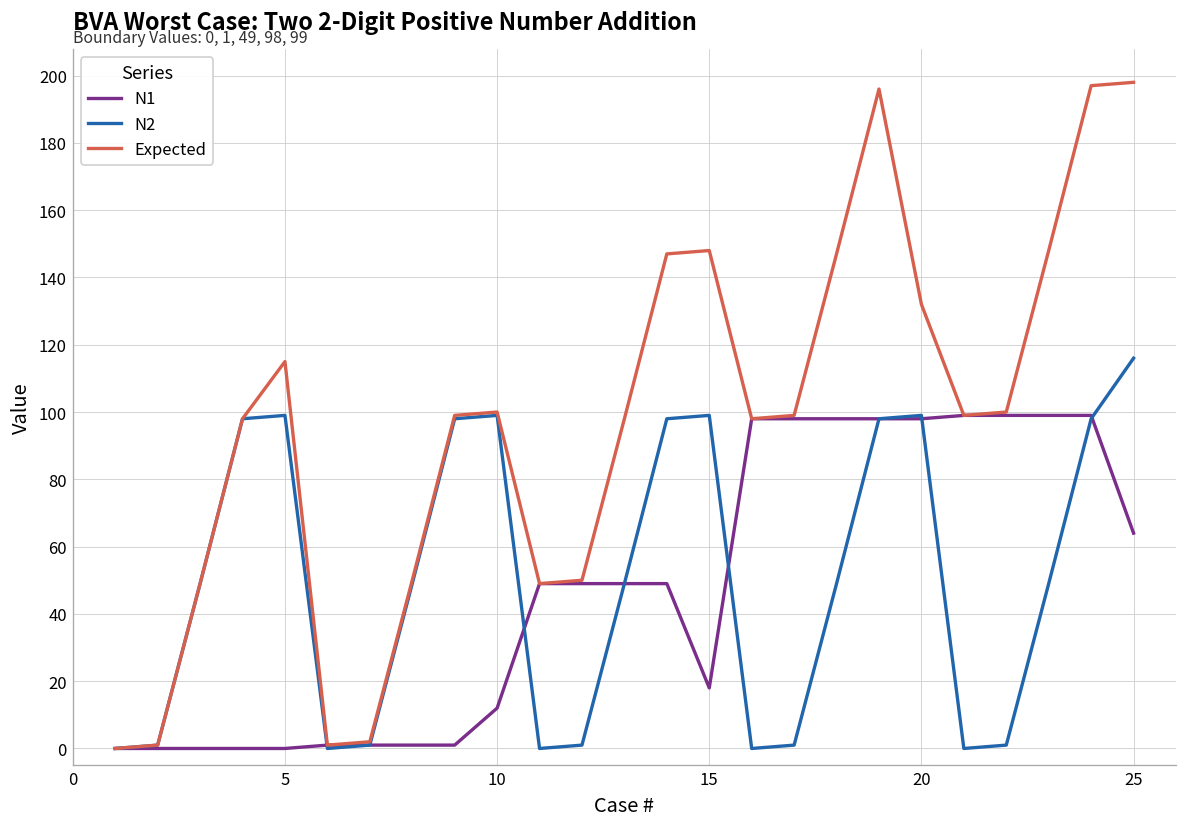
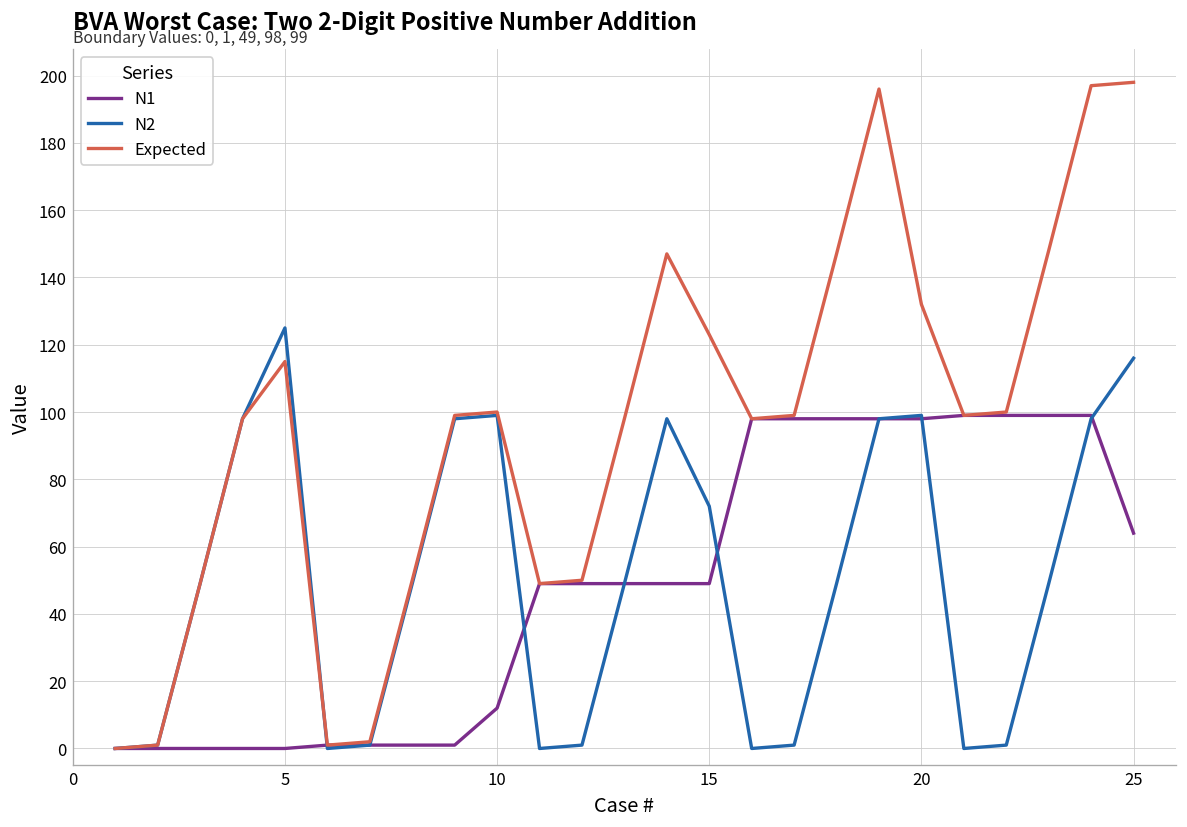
N2, 5: 99 -> 125
N1, 15: 18 -> 49
N2, 15: 99 -> 72
Expected, 15: 148 -> 123
